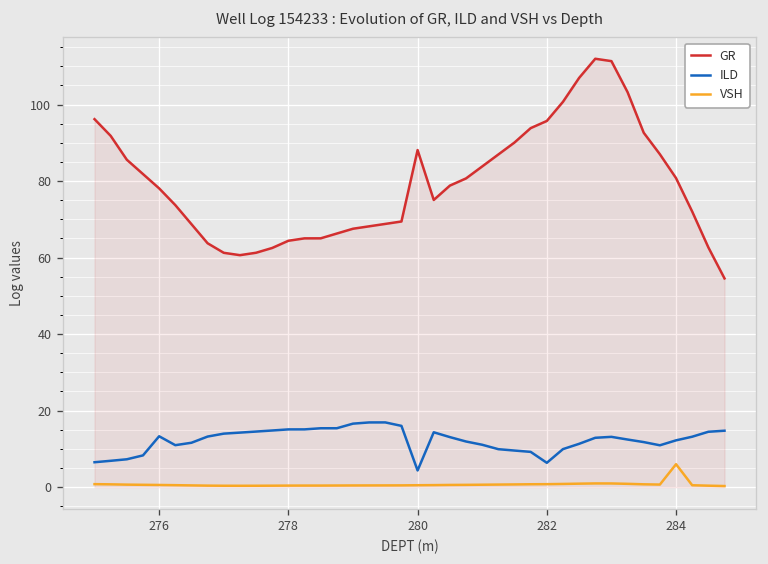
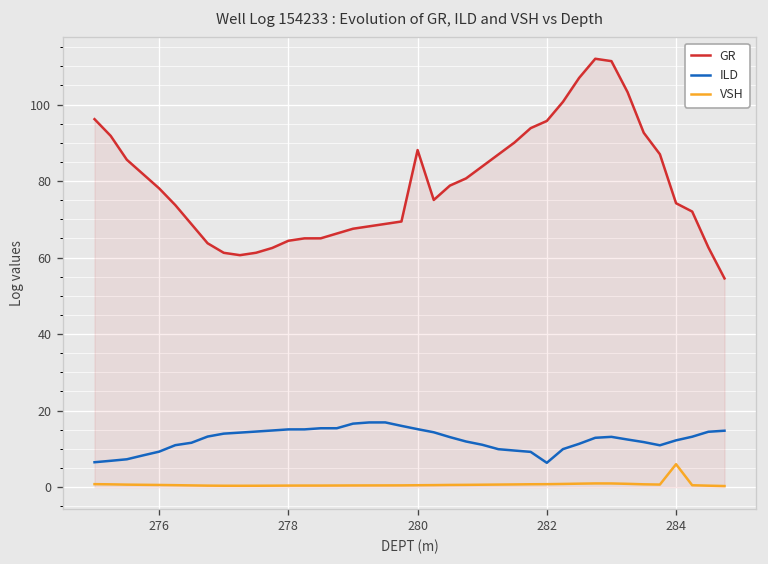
ILD, 276: 13 -> 9
ILD, 280: 4 -> 15
GR, 284: 81 -> 74
